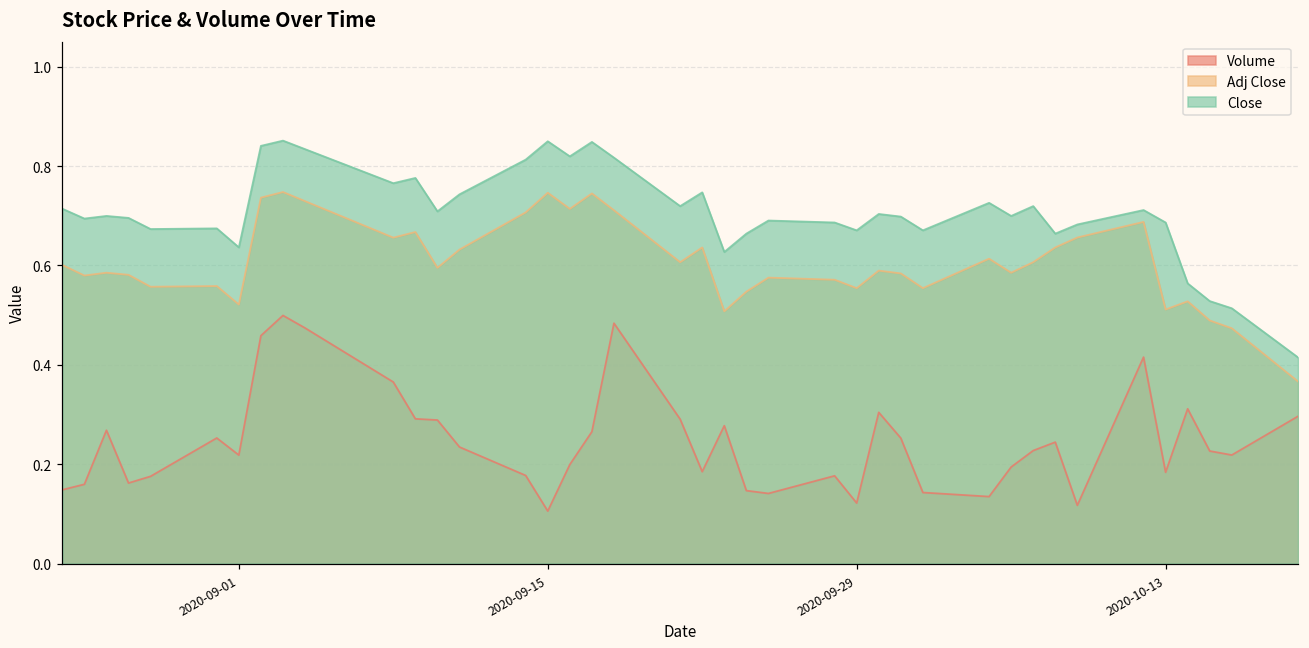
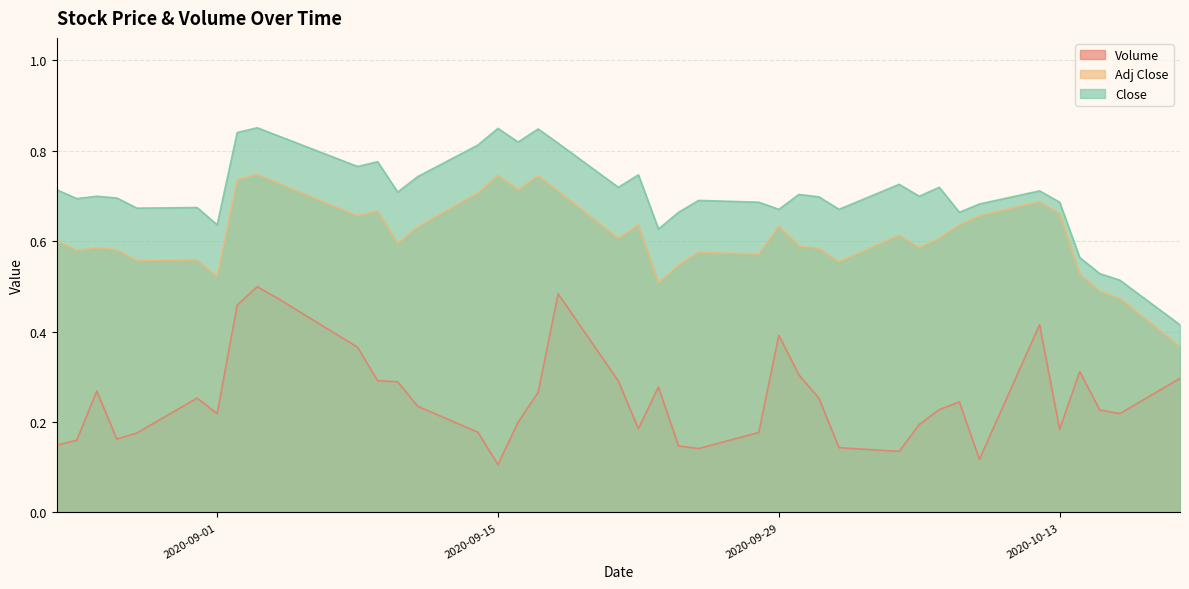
Volume, 2020-09-29: 0.12 -> 0.39
Adj Close, 2020-09-29: 0.55 -> 0.63
Adj Close, 2020-10-13: 0.51 -> 0.66
